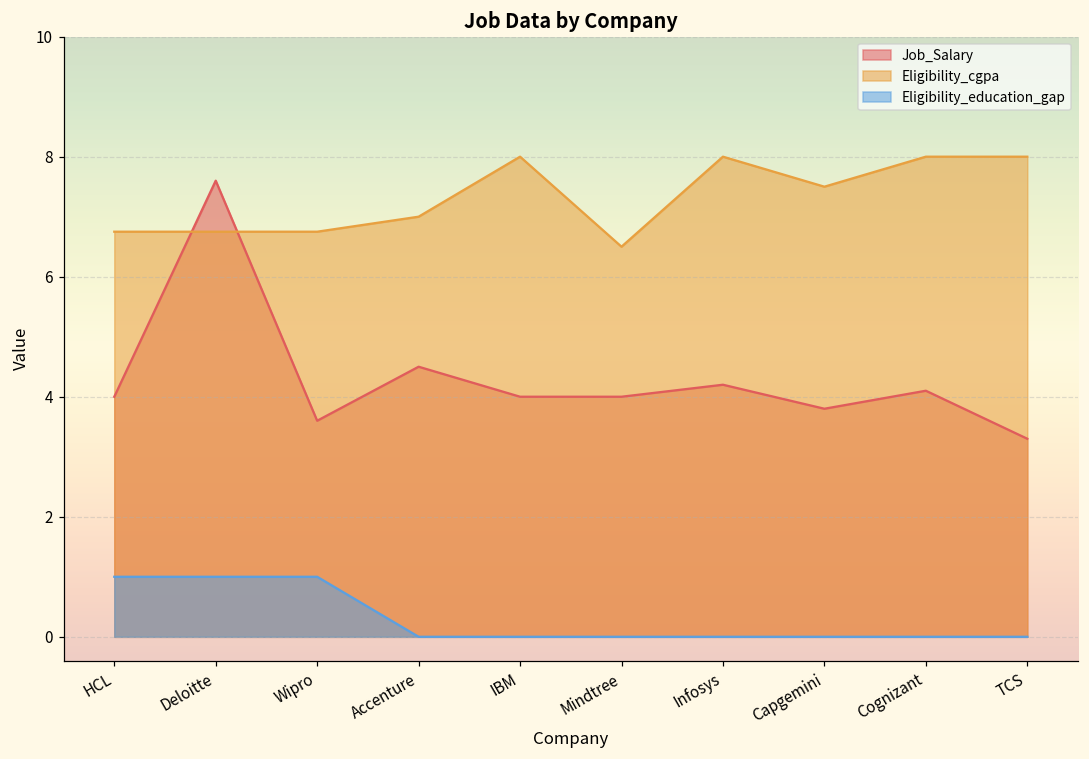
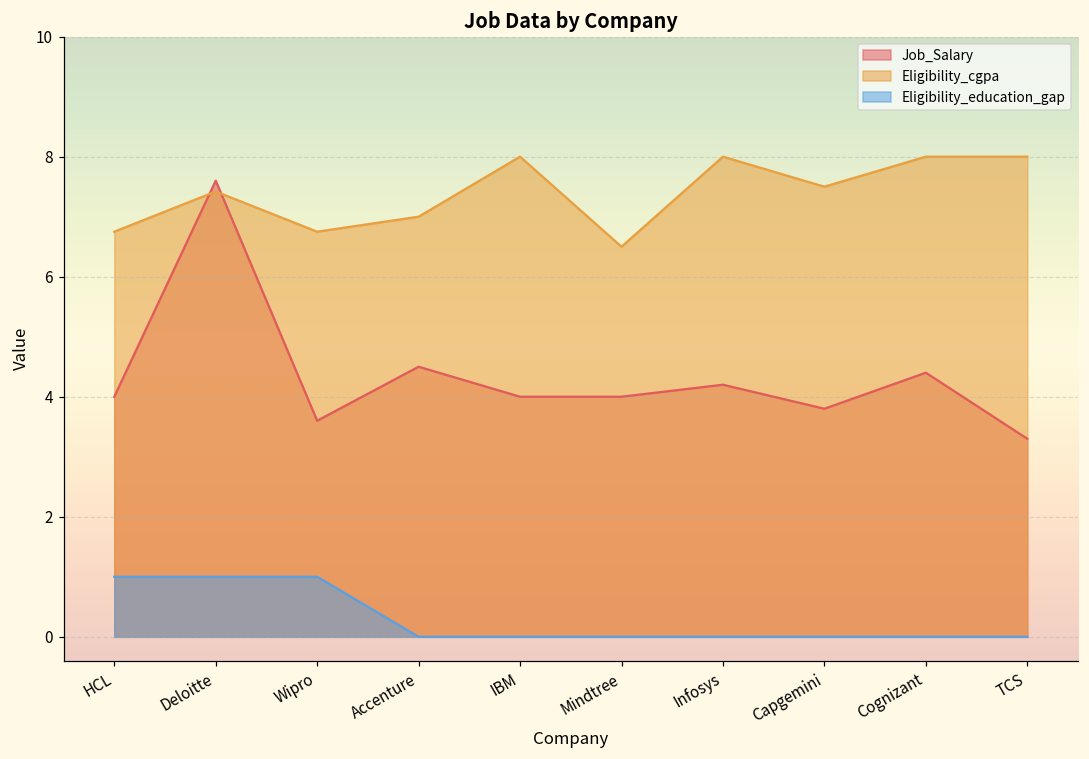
Eligibility_cgpa, Deloitte: 6.8 -> 7.4
Job_Salary, Cognizant: 4.1 -> 4.4
